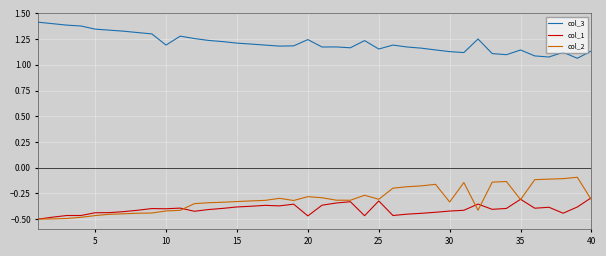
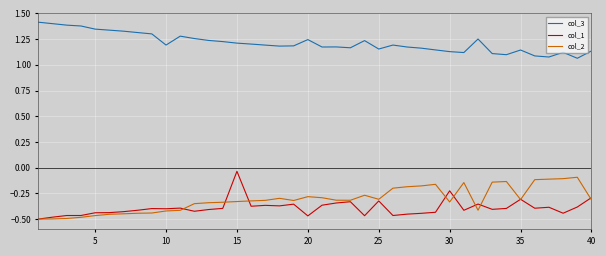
col_1, 15: -0.38 -> -0.04
col_1, 30: -0.42 -> -0.23
